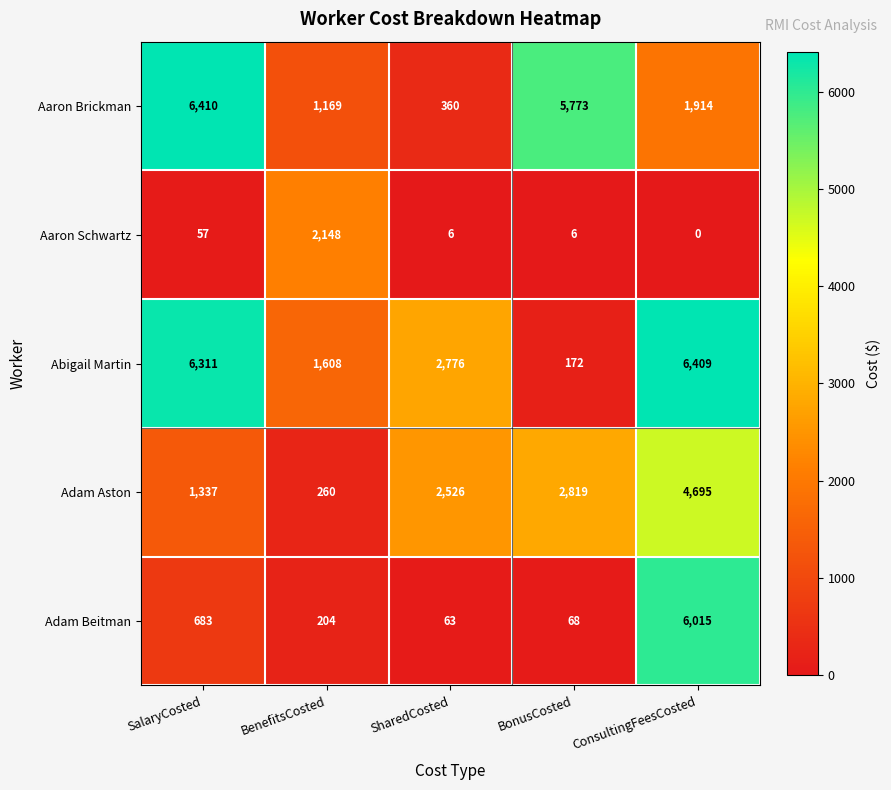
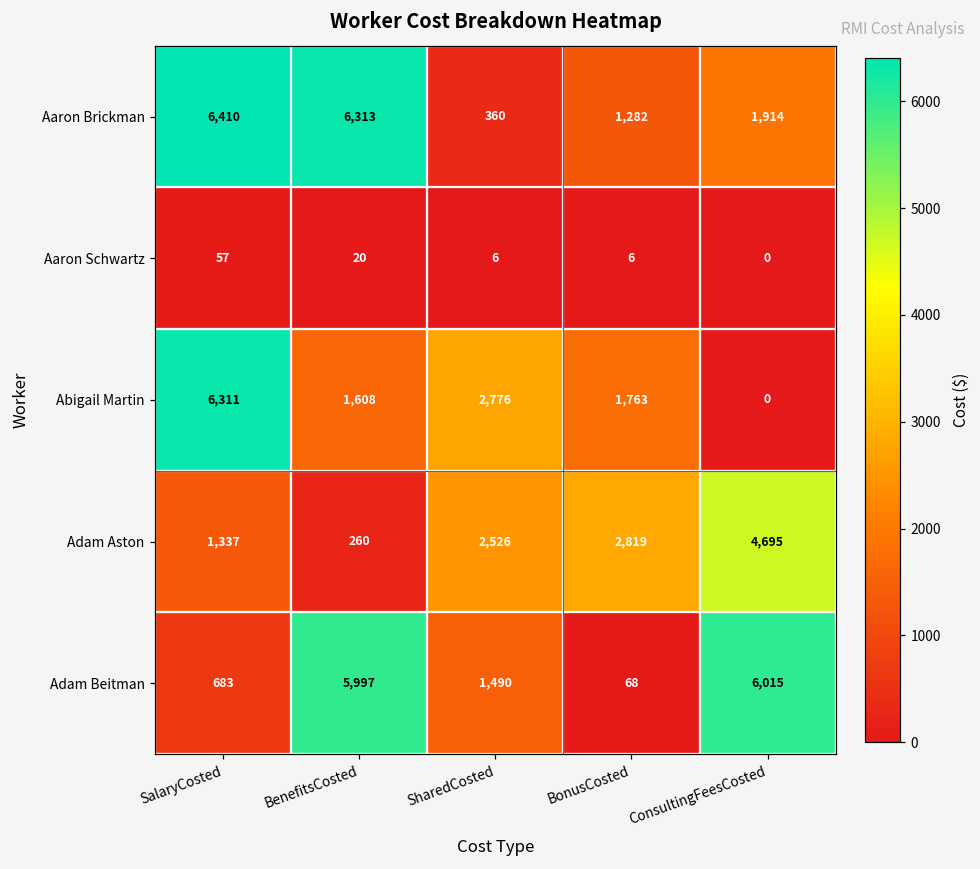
Aaron Brickman, BenefitsCosted: 1,169 -> 6,313
Aaron Brickman, BonusCosted: 5,773 -> 1,282
Aaron Schwartz, BenefitsCosted: 2,148 -> 20
Abigail Martin, BonusCosted: 172 -> 1,763
Abigail Martin, ConsultingFeesCosted: 6,409 -> 0
Adam Beitman, BenefitsCosted: 204 -> 5,997
Adam Beitman, SharedCosted: 63 -> 1,490
